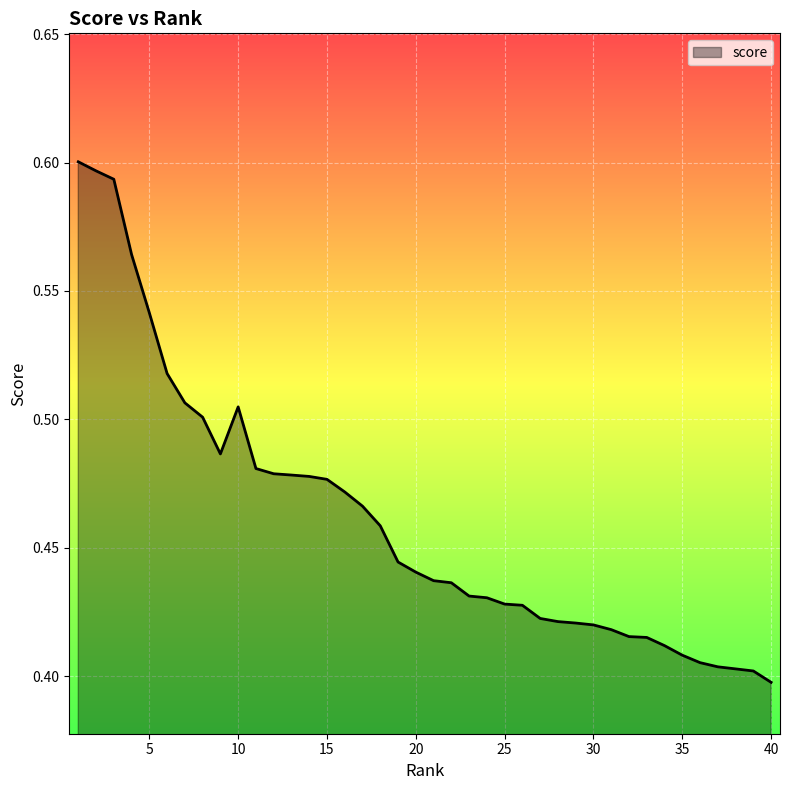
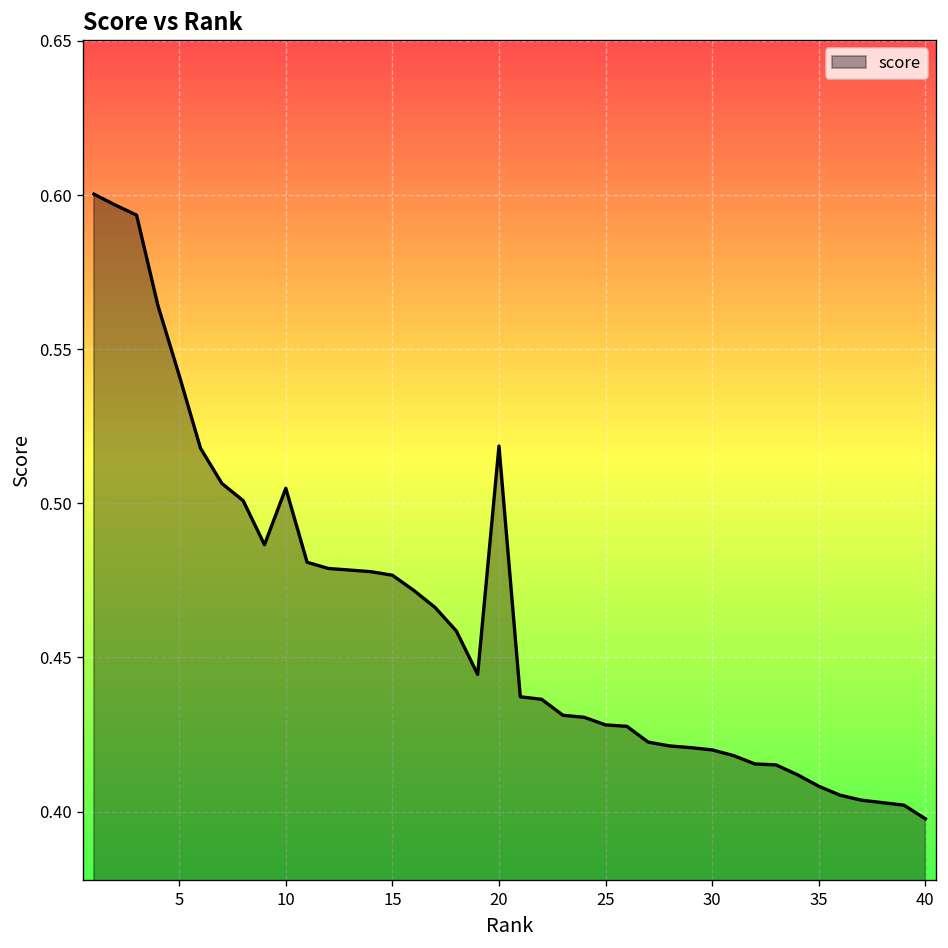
20: 0.441 -> 0.519
